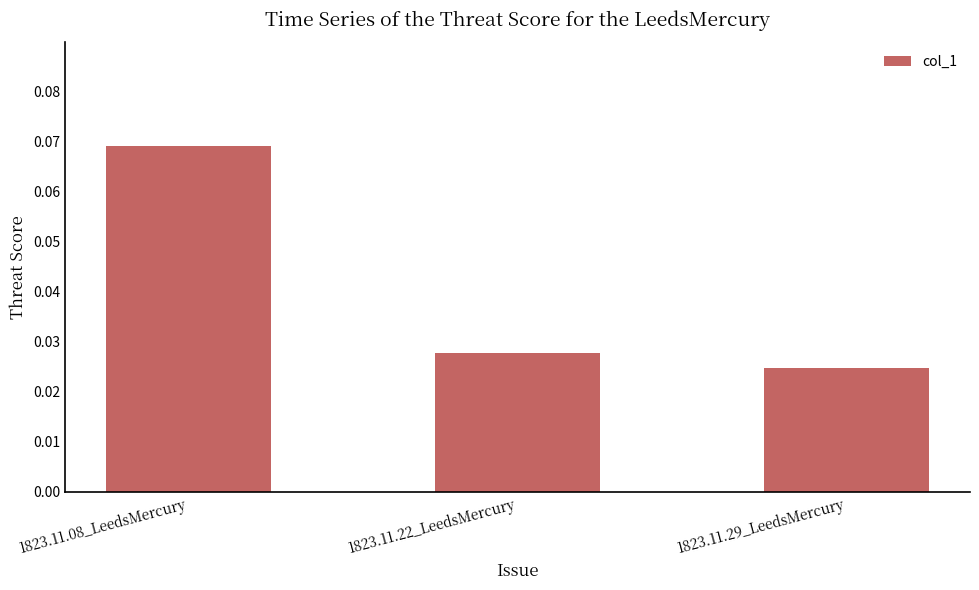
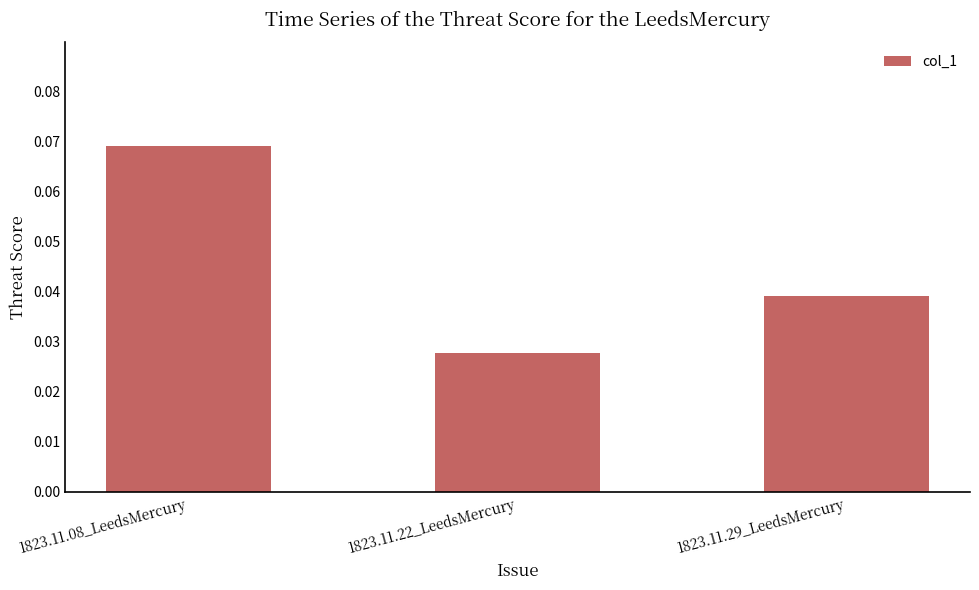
1823.11.29_LeedsMercury: 0.025 -> 0.039
